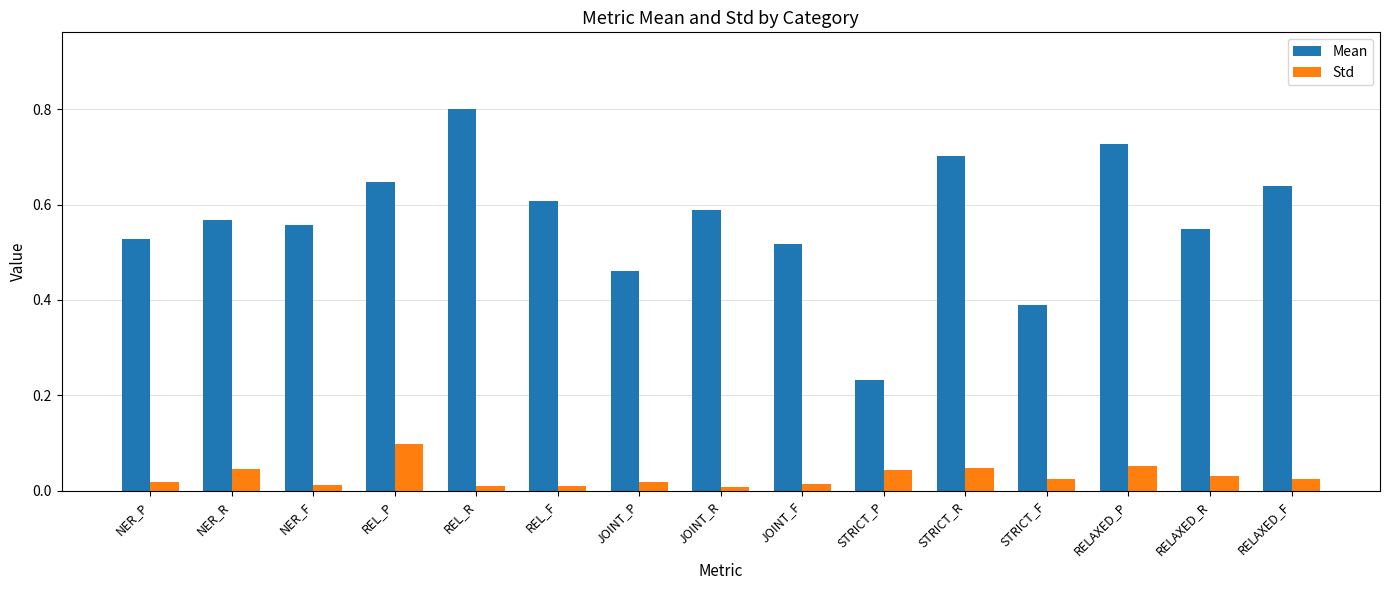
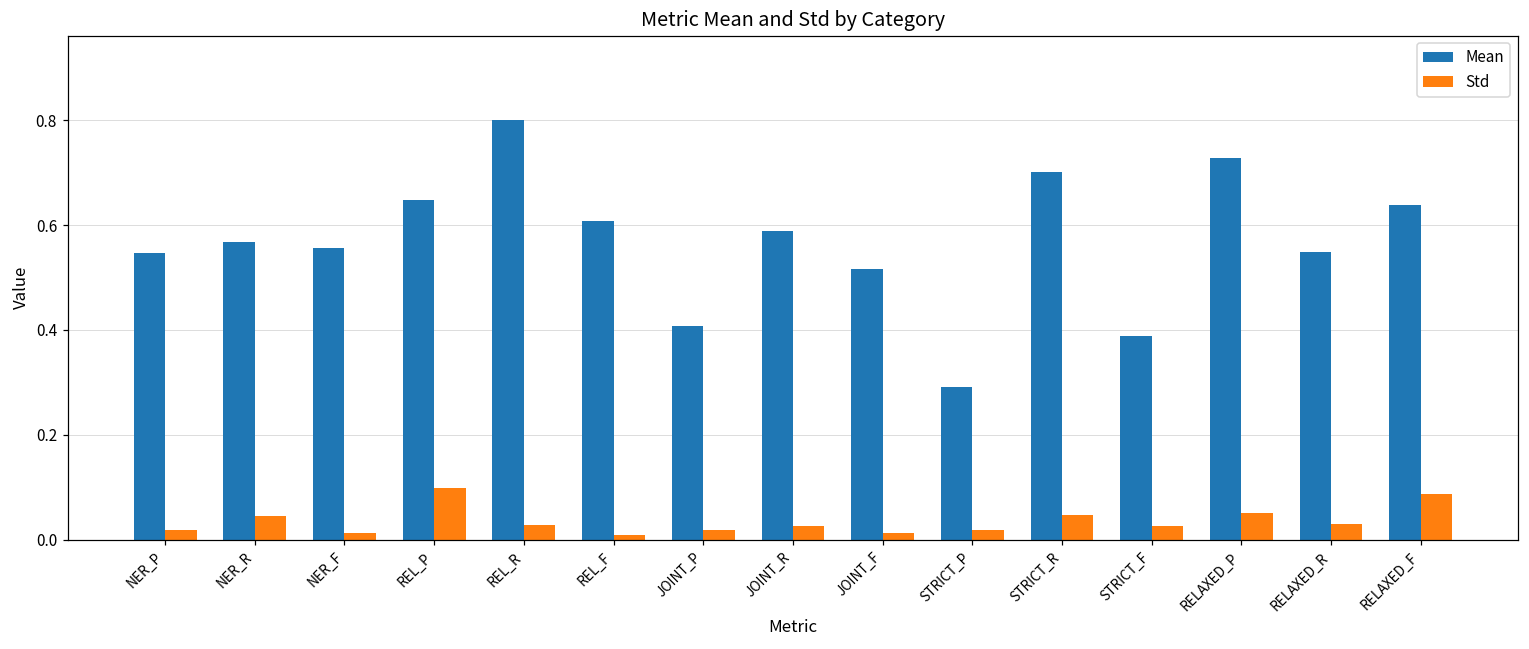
Mean, NER_P: 0.53 -> 0.55
Std, REL_R: 0.01 -> 0.03
Mean, JOINT_P: 0.46 -> 0.41
Std, JOINT_R: 0.01 -> 0.03
Mean, STRICT_P: 0.23 -> 0.29
Std, STRICT_P: 0.04 -> 0.02
Std, RELAXED_F: 0.02 -> 0.09
